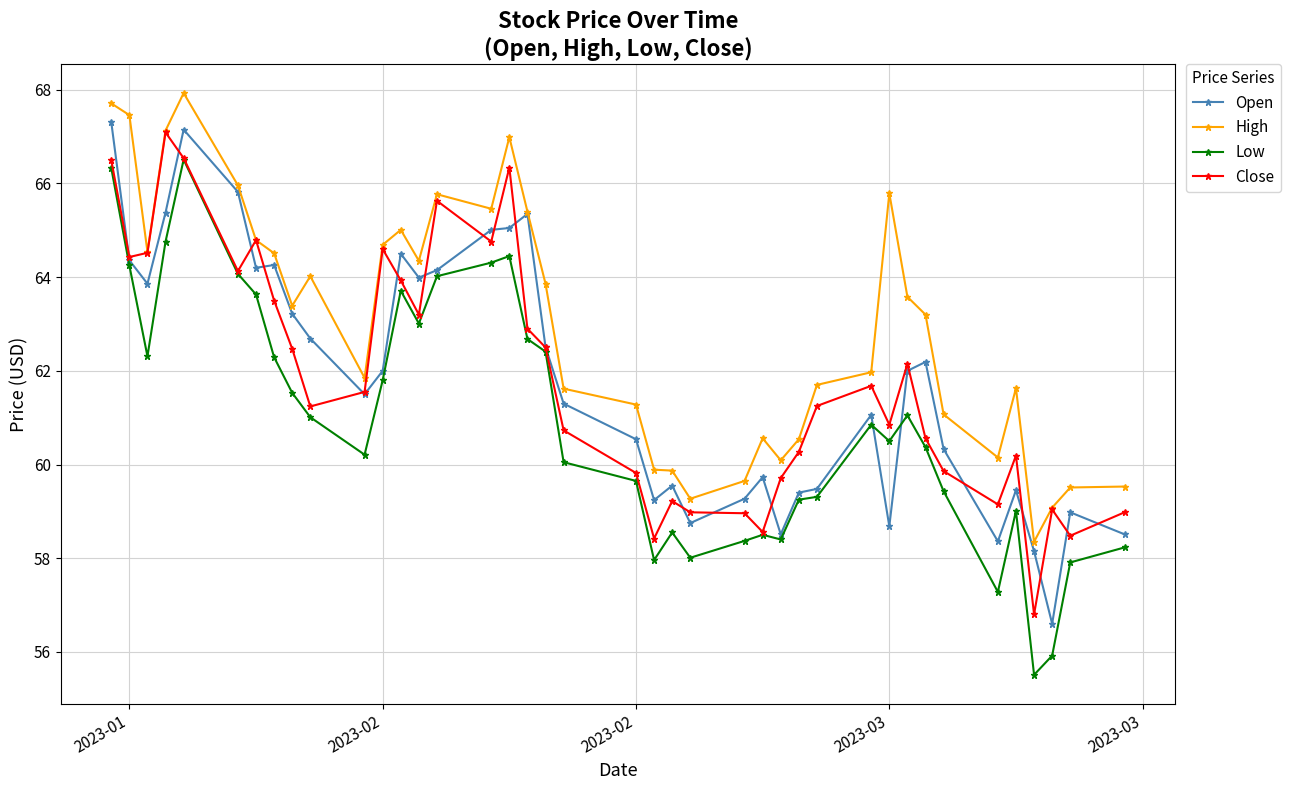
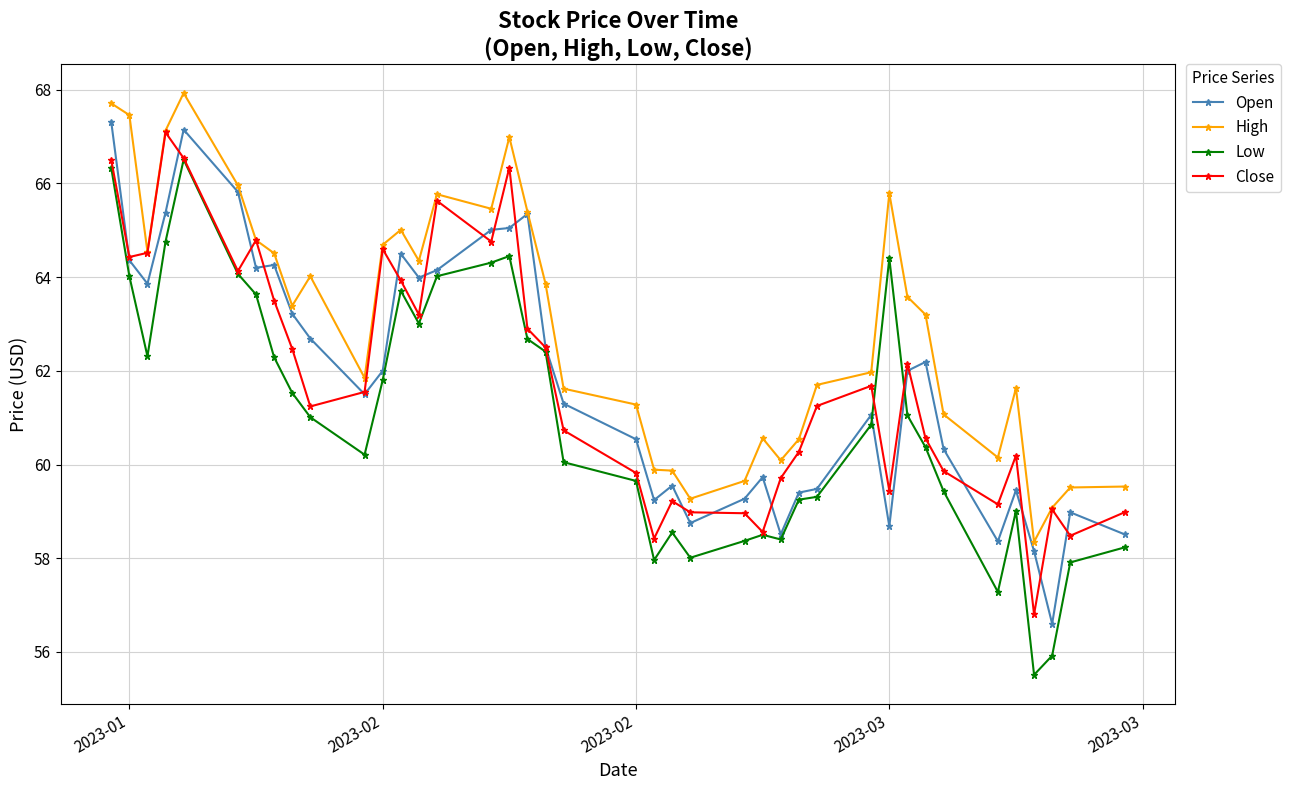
Low, 2023-01: 64.3 -> 64.0
Low, 2023-03: 60.5 -> 64.4
Close, 2023-03: 60.9 -> 59.4
